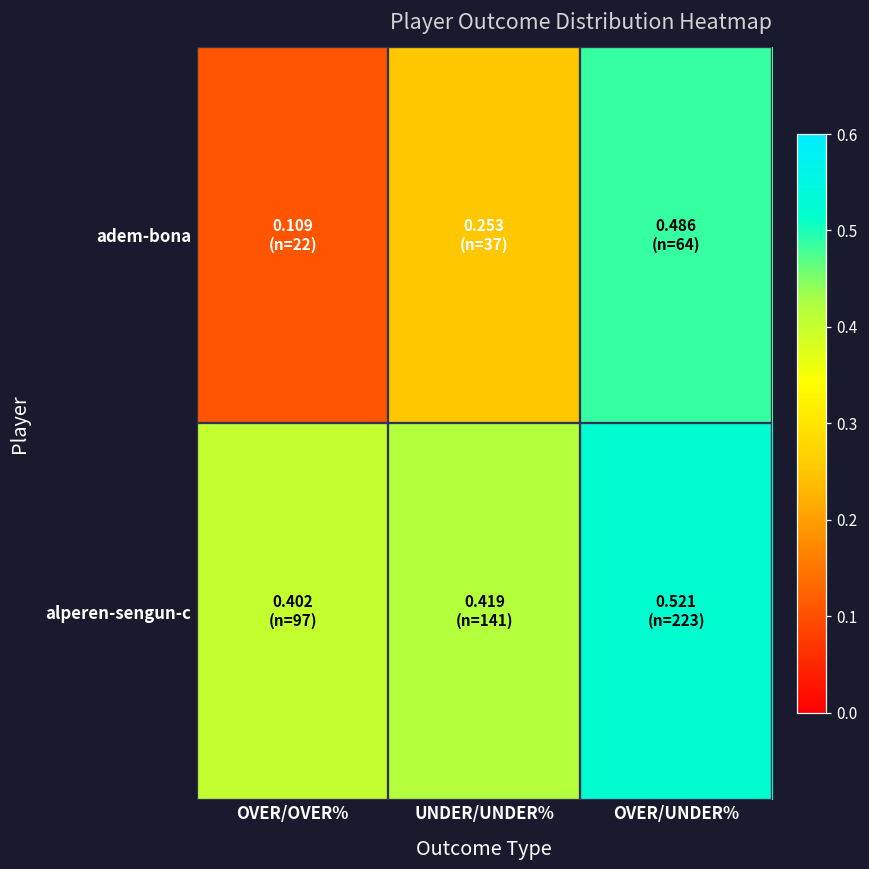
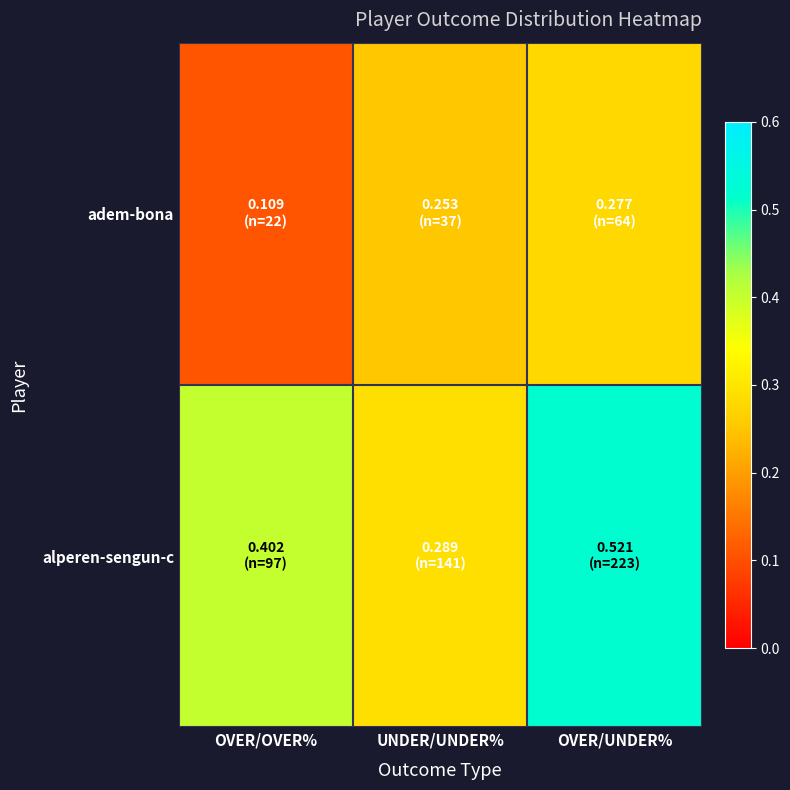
adem-bona, OVER/UNDER%: 0.486 -> 0.277
alperen-sengun-c, UNDER/UNDER%: 0.419 -> 0.289
